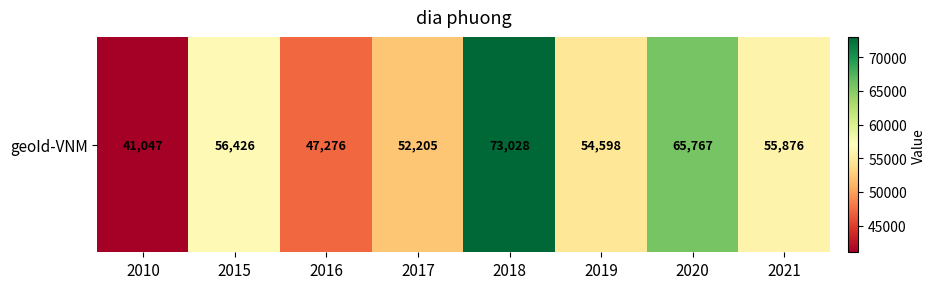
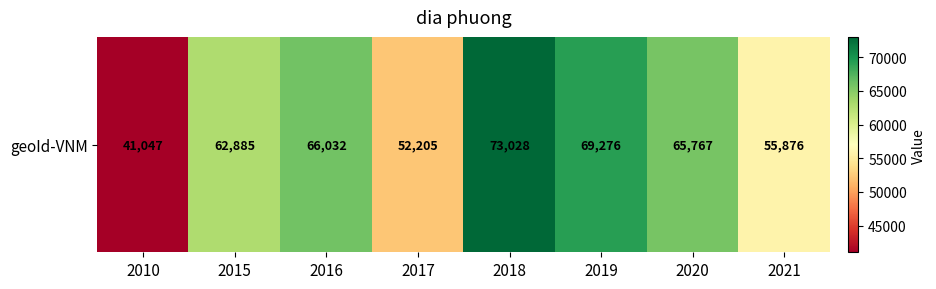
geoId-VNM, 2015: 56,426 -> 62,885
geoId-VNM, 2016: 47,276 -> 66,032
geoId-VNM, 2019: 54,598 -> 69,276
